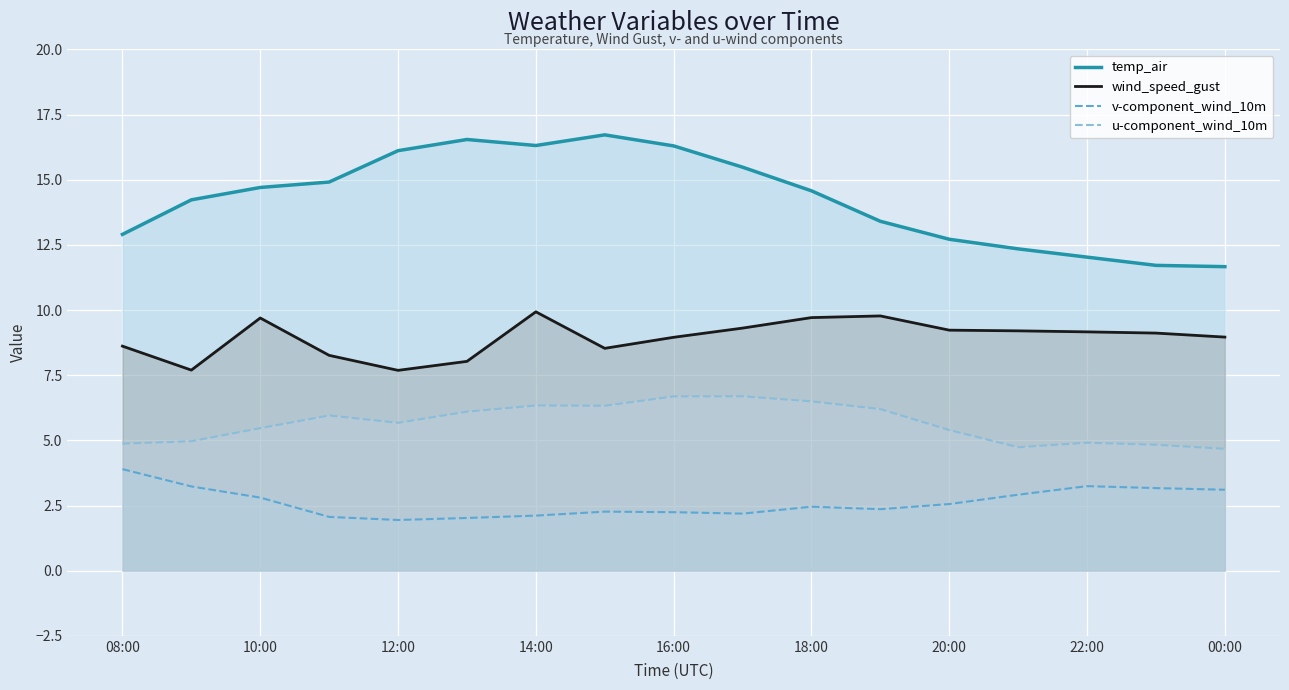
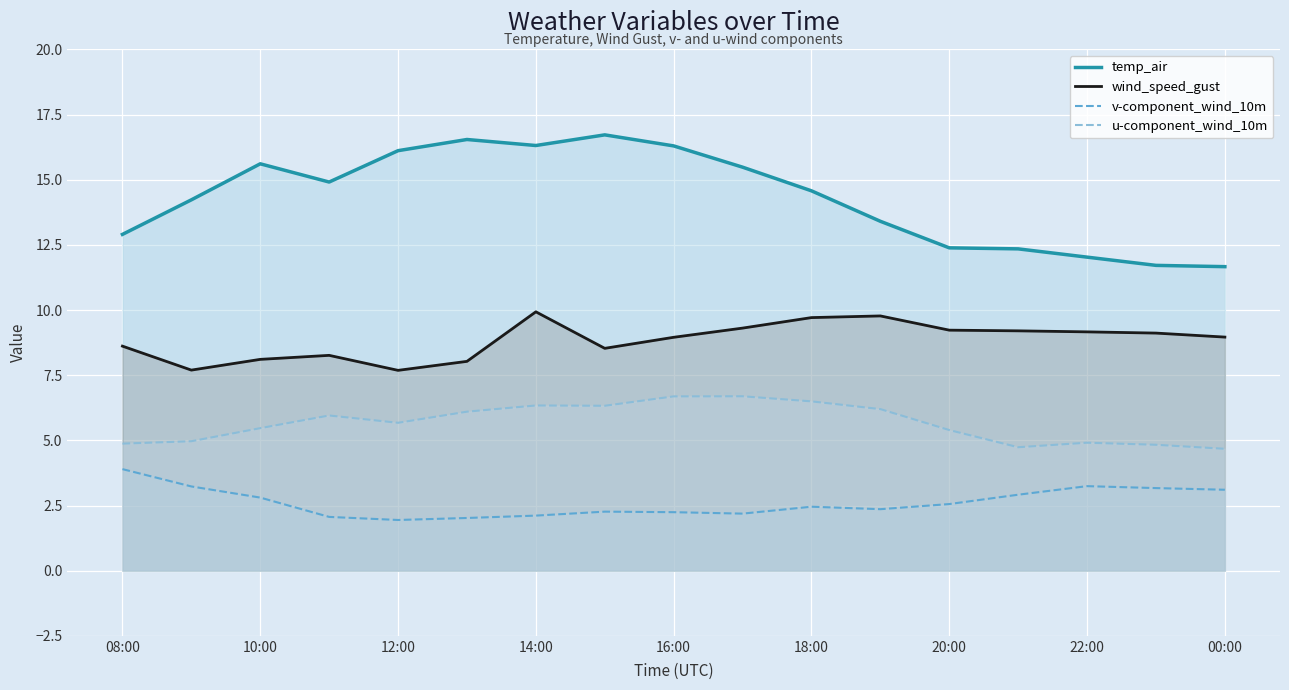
temp_air, 10:00: 14.7 -> 15.6
wind_speed_gust, 10:00: 9.7 -> 8.1
temp_air, 20:00: 12.7 -> 12.4
